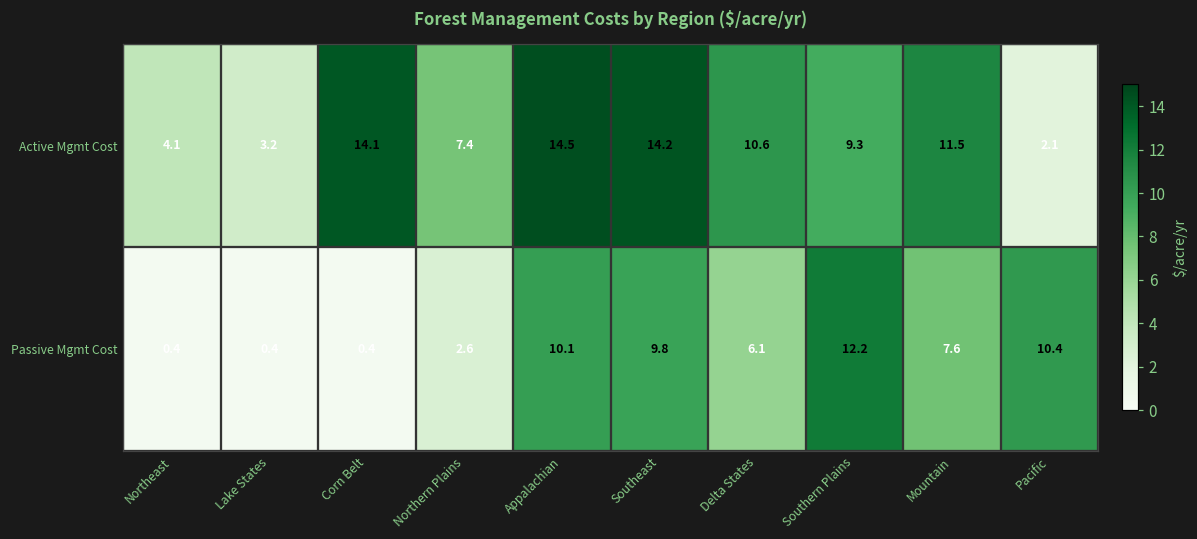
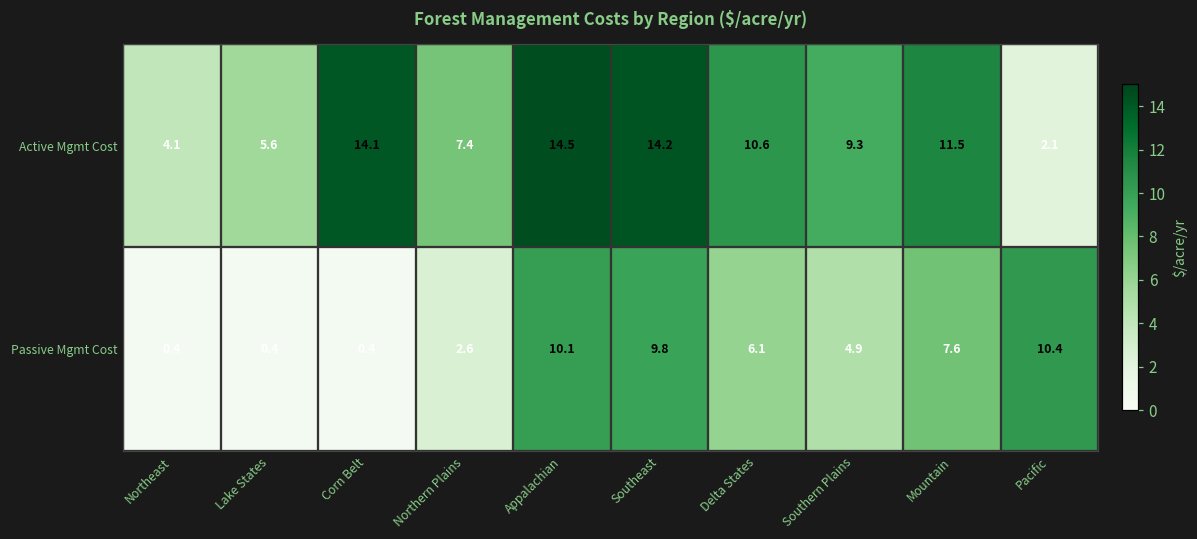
Active Mgmt Cost, Lake States: 3.2 -> 5.6
Passive Mgmt Cost, Southern Plains: 12.2 -> 4.9
